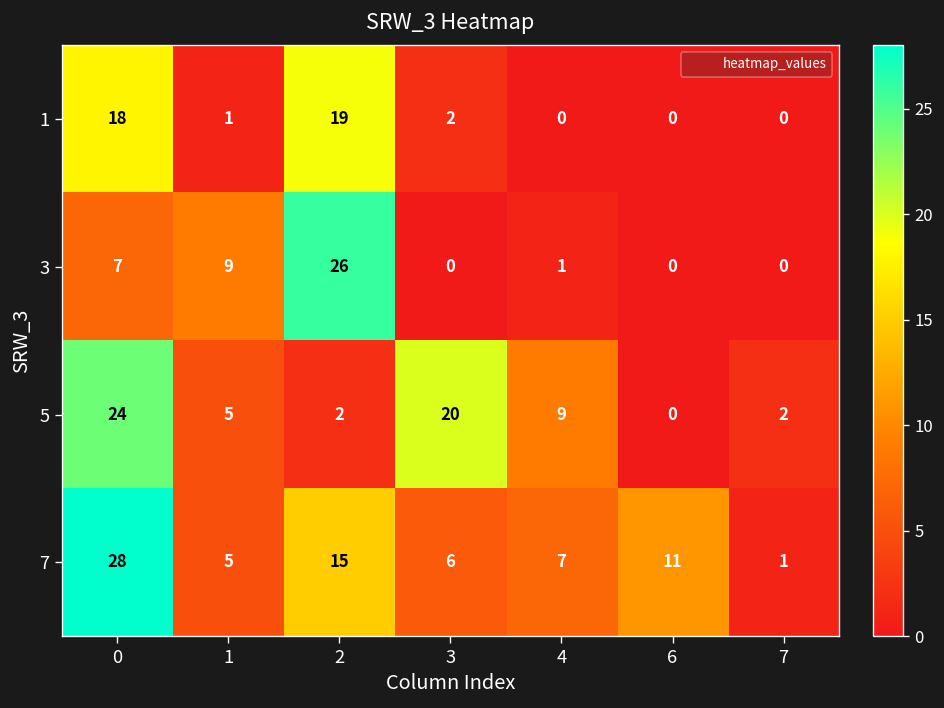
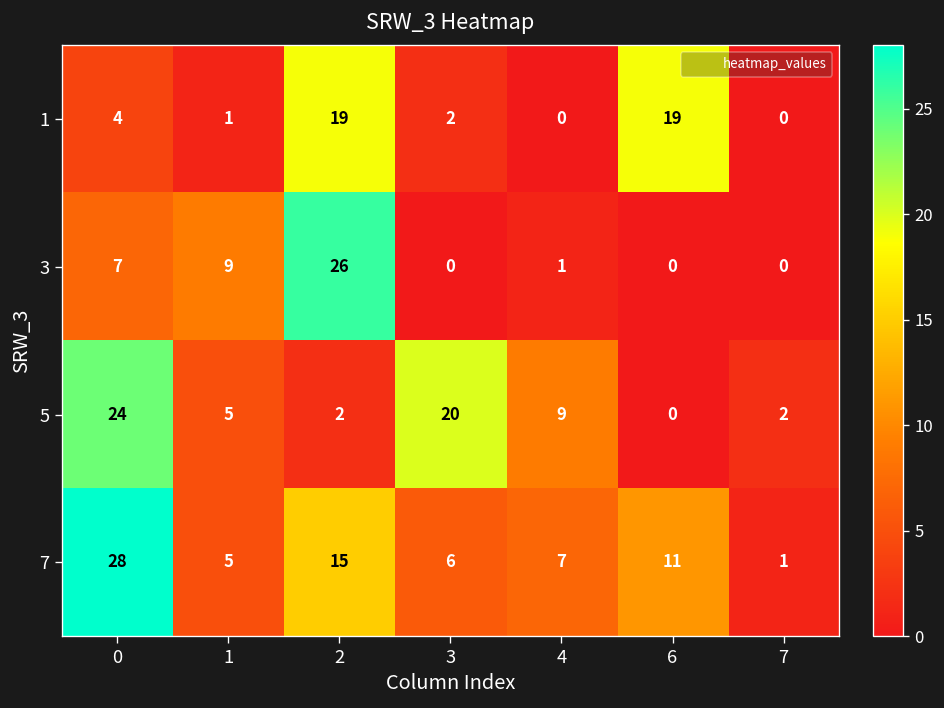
1, 0: 18 -> 4
1, 6: 0 -> 19
